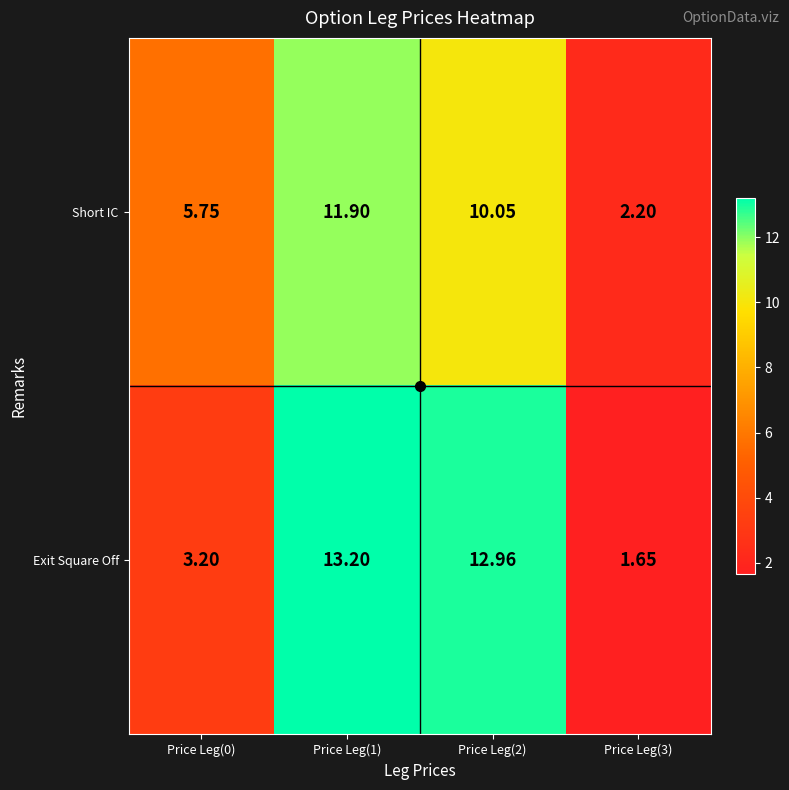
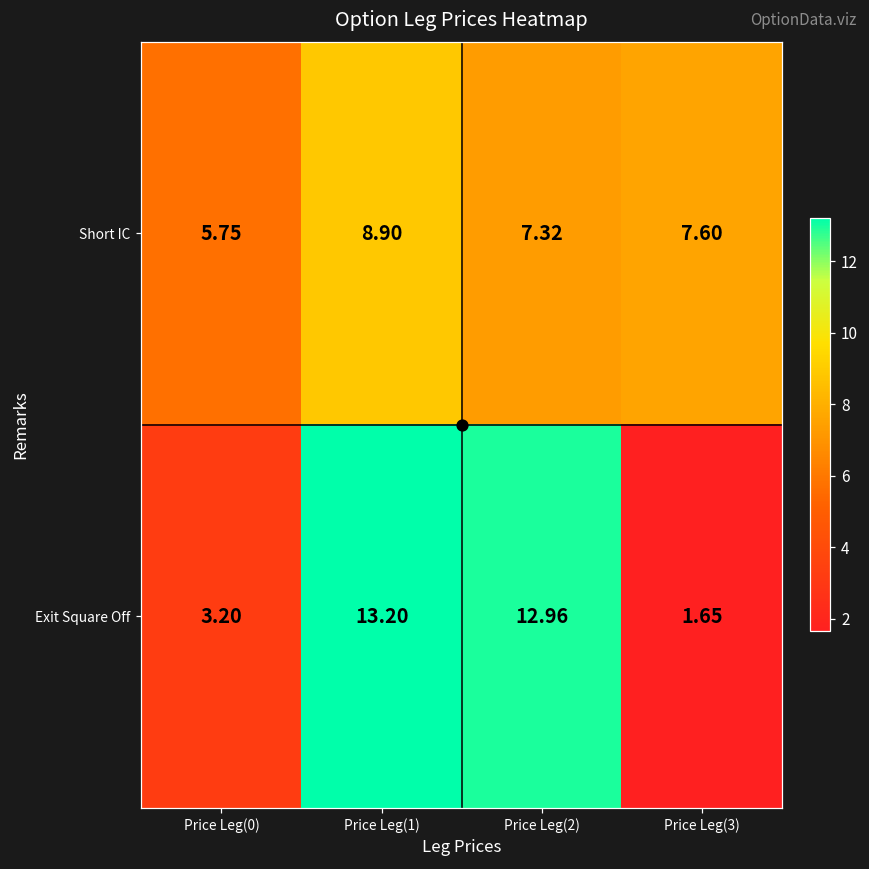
Short IC, Price Leg(1): 11.90 -> 8.90
Short IC, Price Leg(2): 10.05 -> 7.32
Short IC, Price Leg(3): 2.20 -> 7.60
